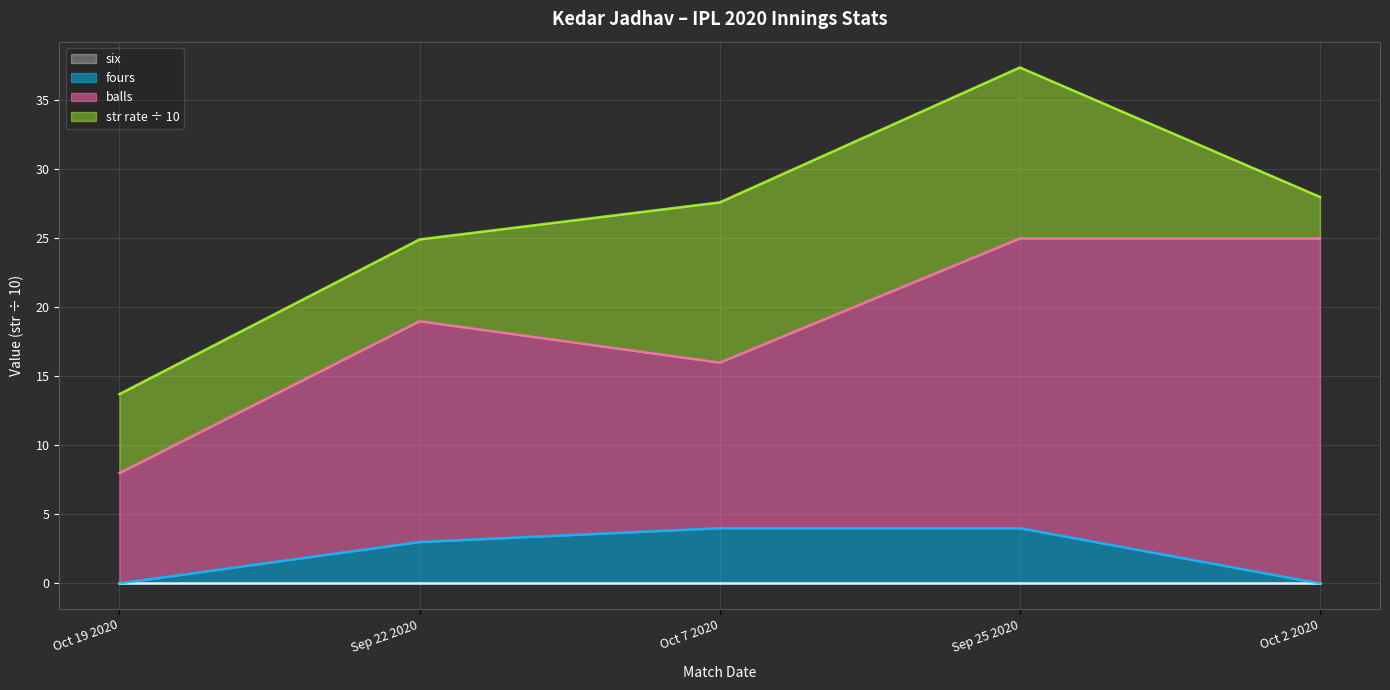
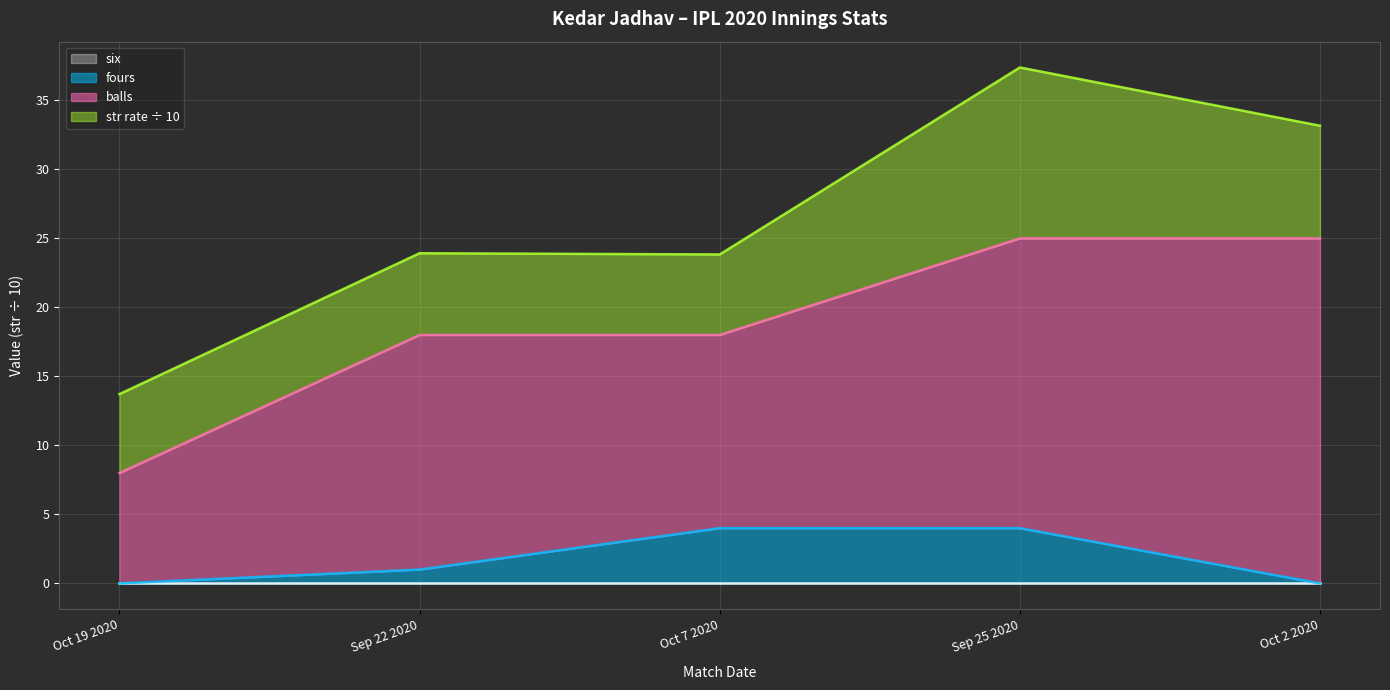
fours, Sep 22 2020: 3 -> 1
balls, Sep 22 2020: 16 -> 17
balls, Oct 7 2020: 12 -> 14
str rate ÷ 10, Oct 7 2020: 11.6 -> 5.8
str rate ÷ 10, Oct 2 2020: 3.0 -> 8.2
